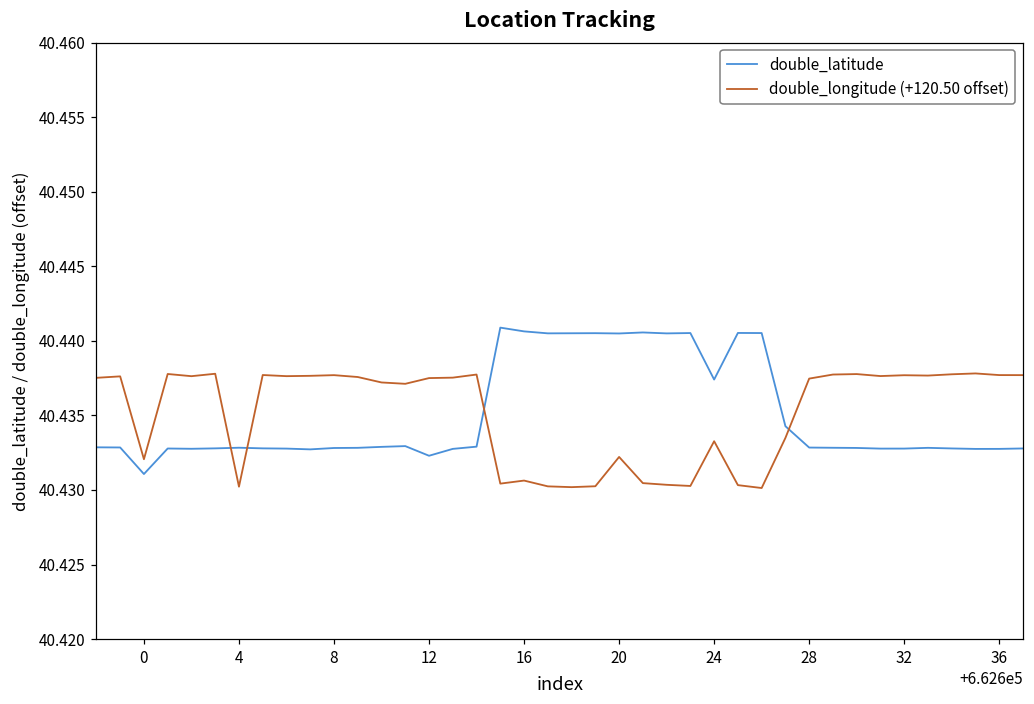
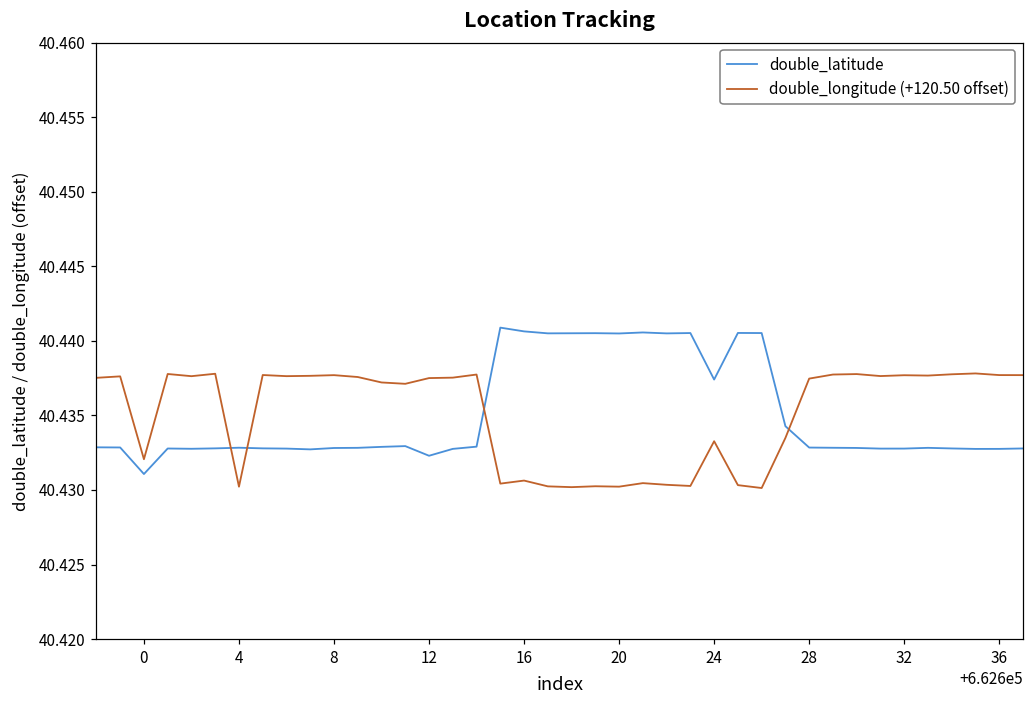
double_longitude (+120.50 offset), 20: 40.4322 -> 40.4302
